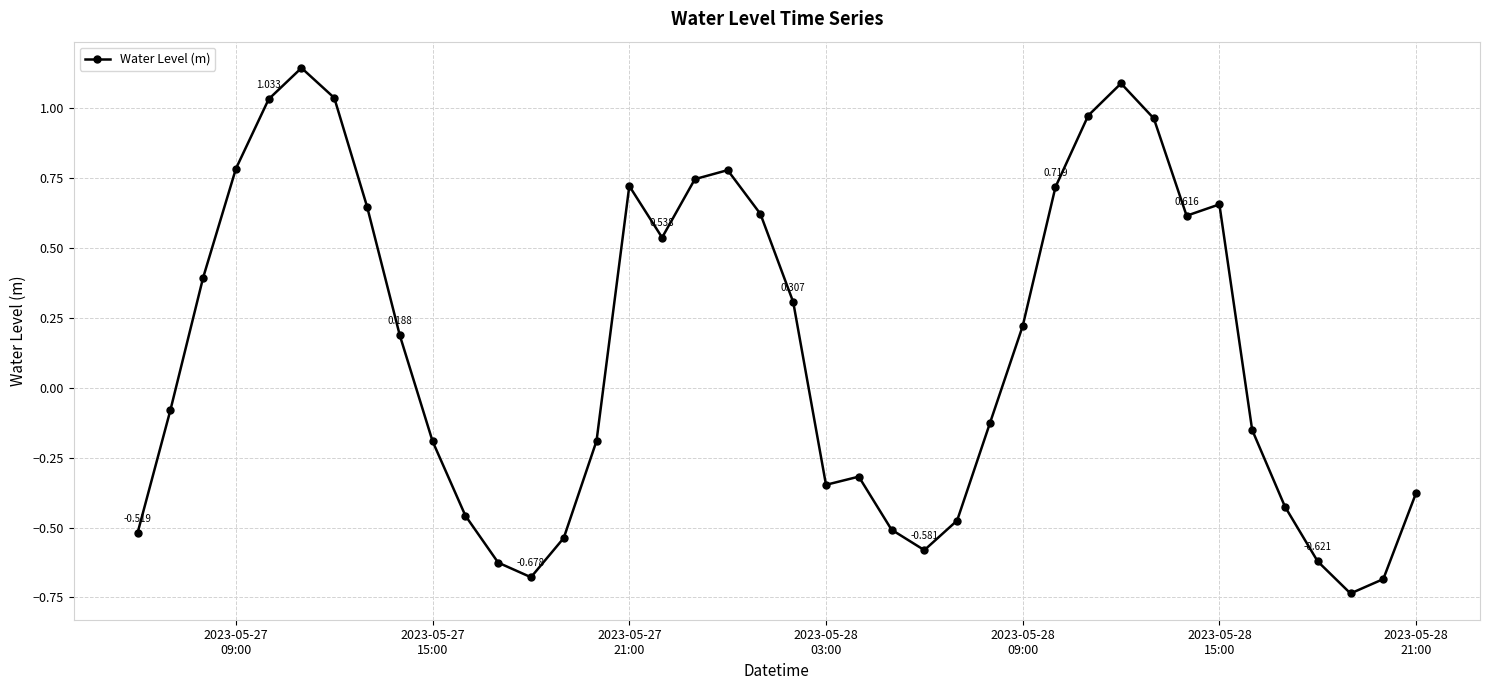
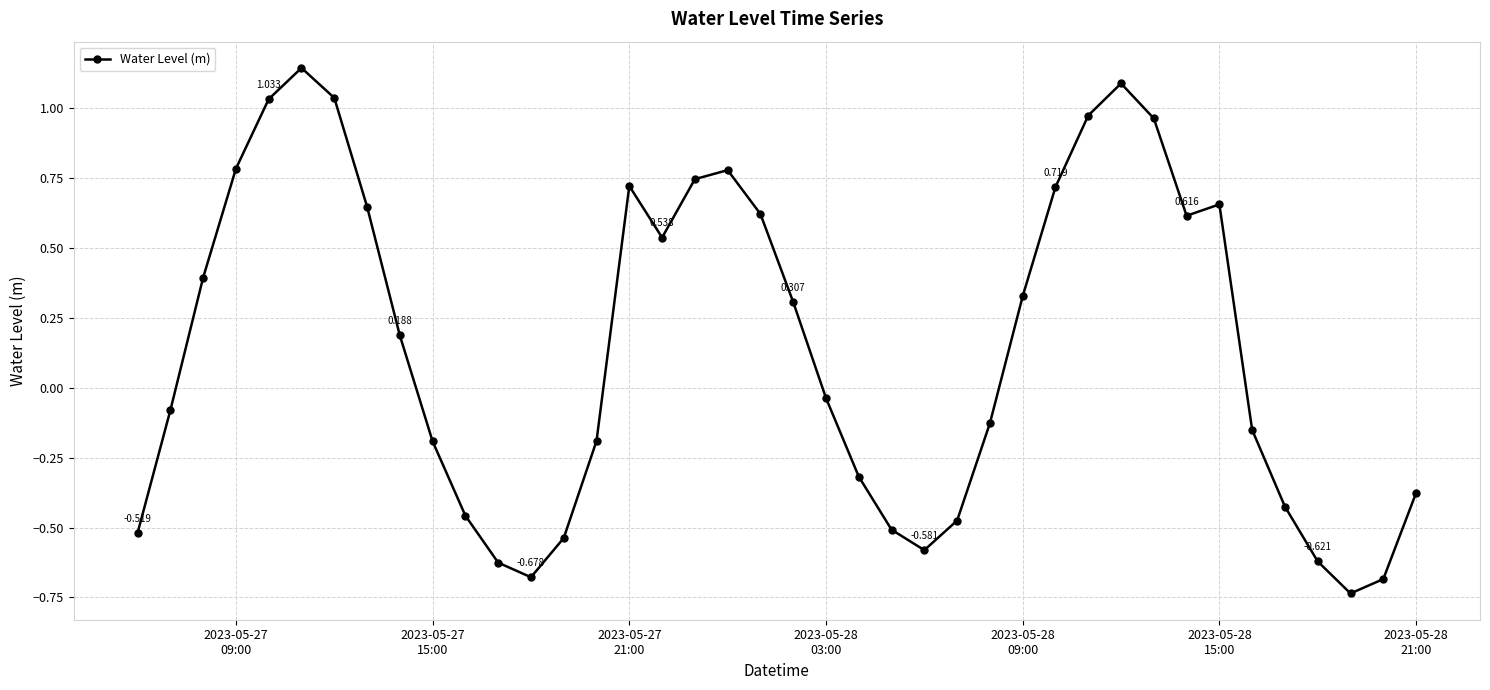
2023-05-28 03:00: -0.35 -> -0.04
2023-05-28 09:00: 0.22 -> 0.33
